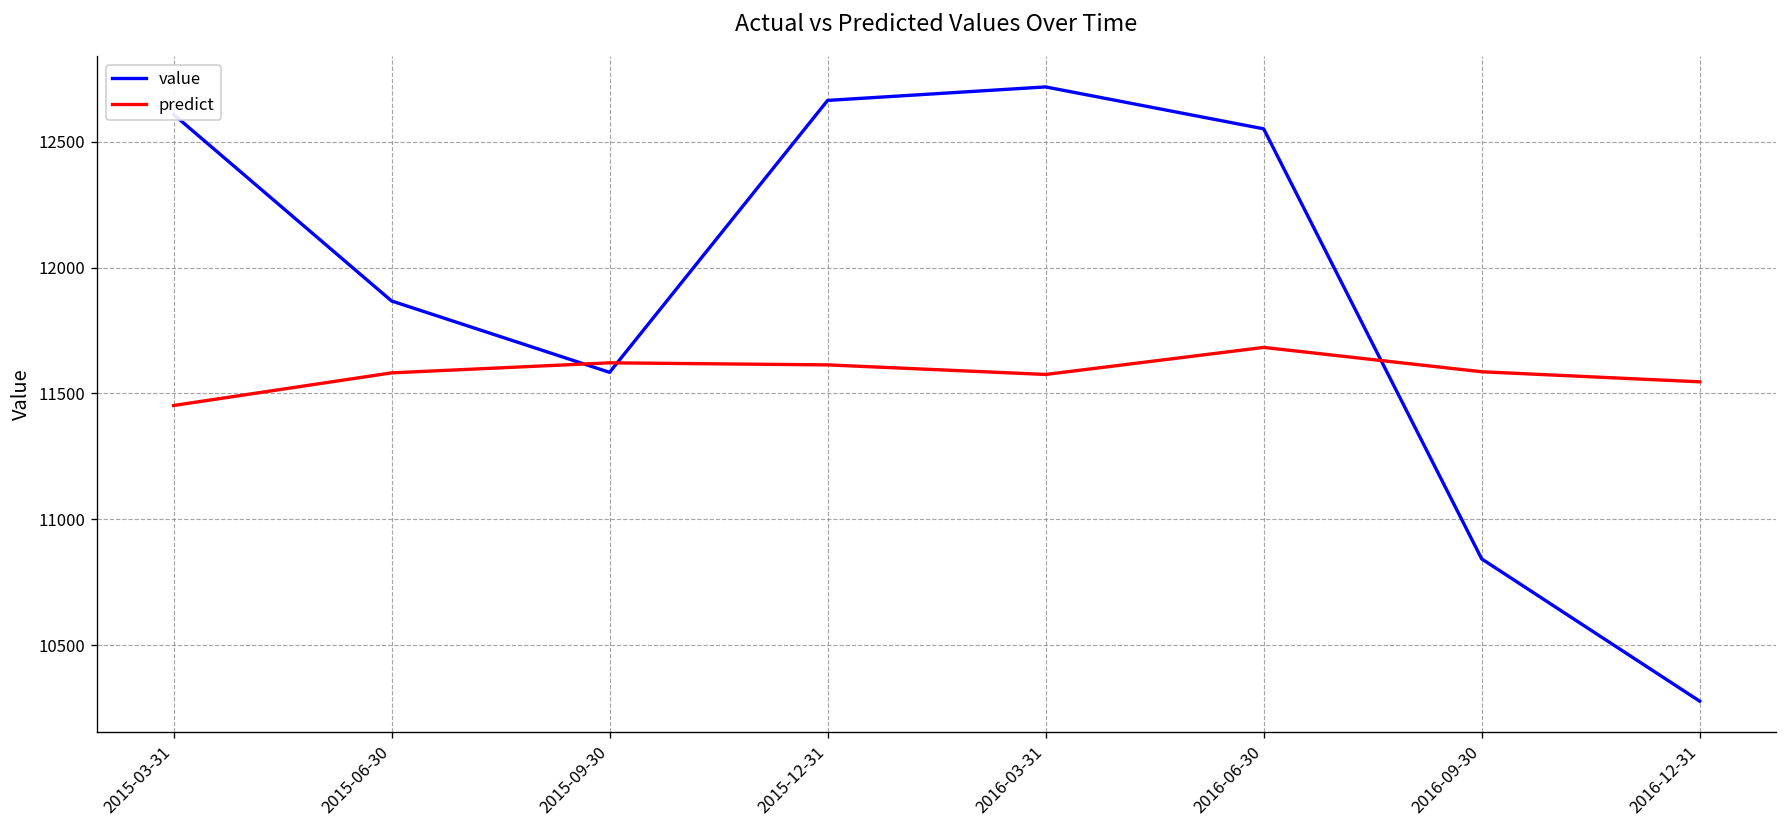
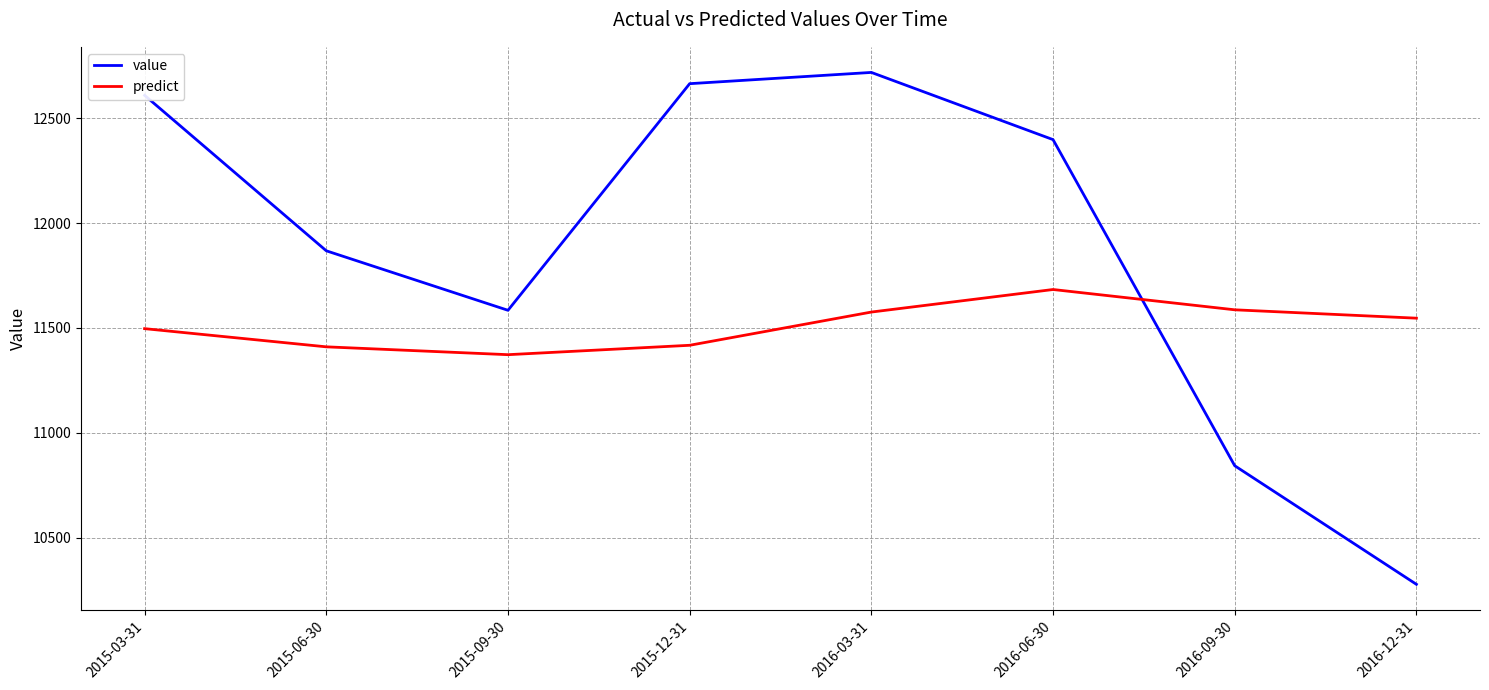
predict, 2015-03-31: 11450 -> 11500
predict, 2015-06-30: 11580 -> 11410
predict, 2015-09-30: 11620 -> 11370
predict, 2015-12-31: 11610 -> 11420
value, 2016-06-30: 12550 -> 12400
